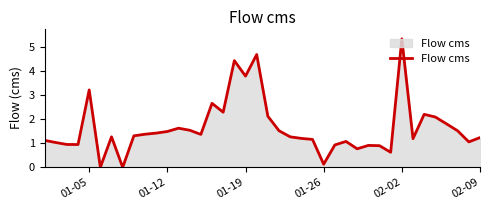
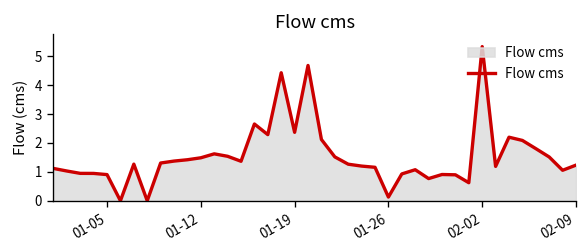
01-05: 3.2 -> 0.9
01-19: 3.8 -> 2.4
